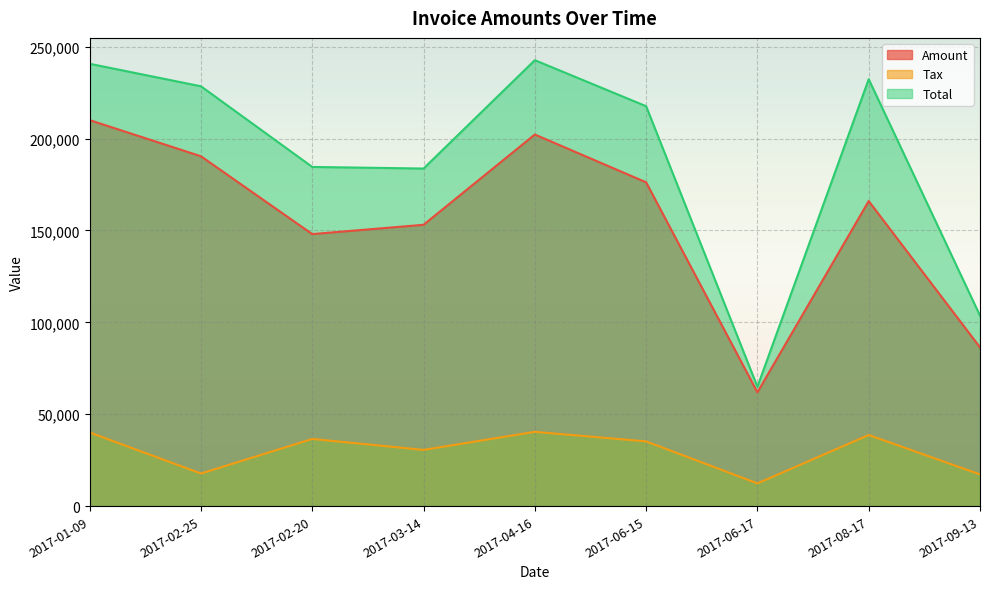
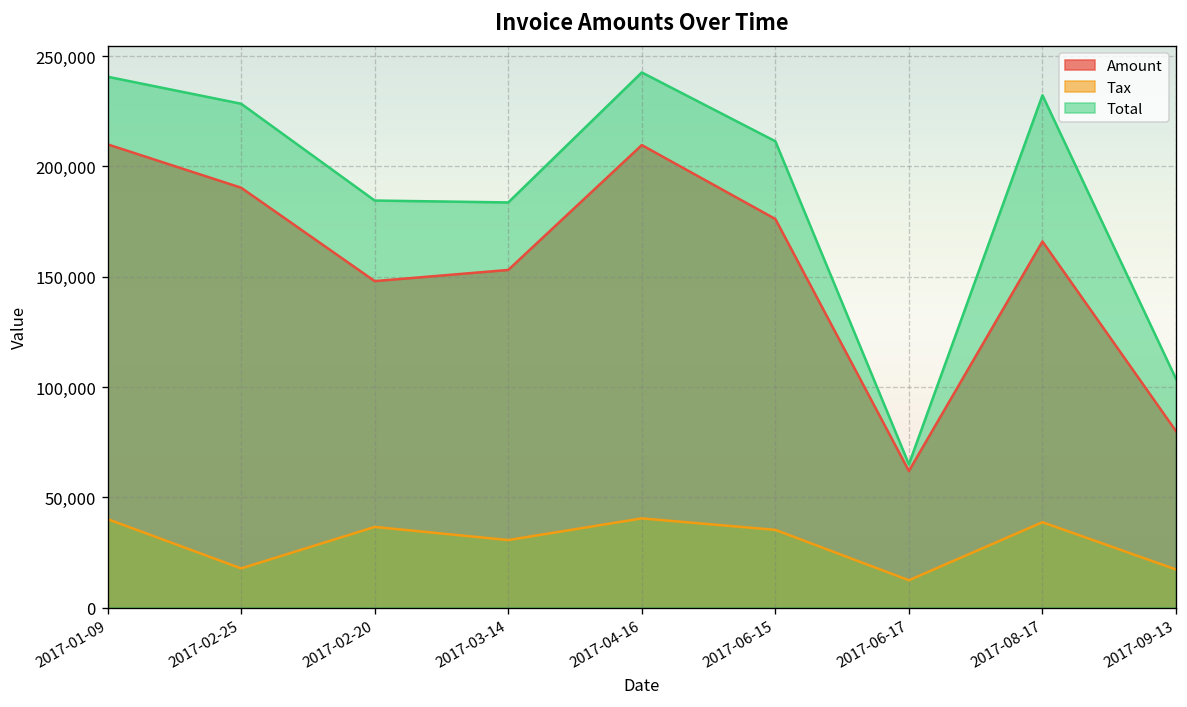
Amount, 2017-04-16: 202,000 -> 210,000
Total, 2017-06-15: 218,000 -> 211,000
Amount, 2017-09-13: 86,000 -> 80,000
